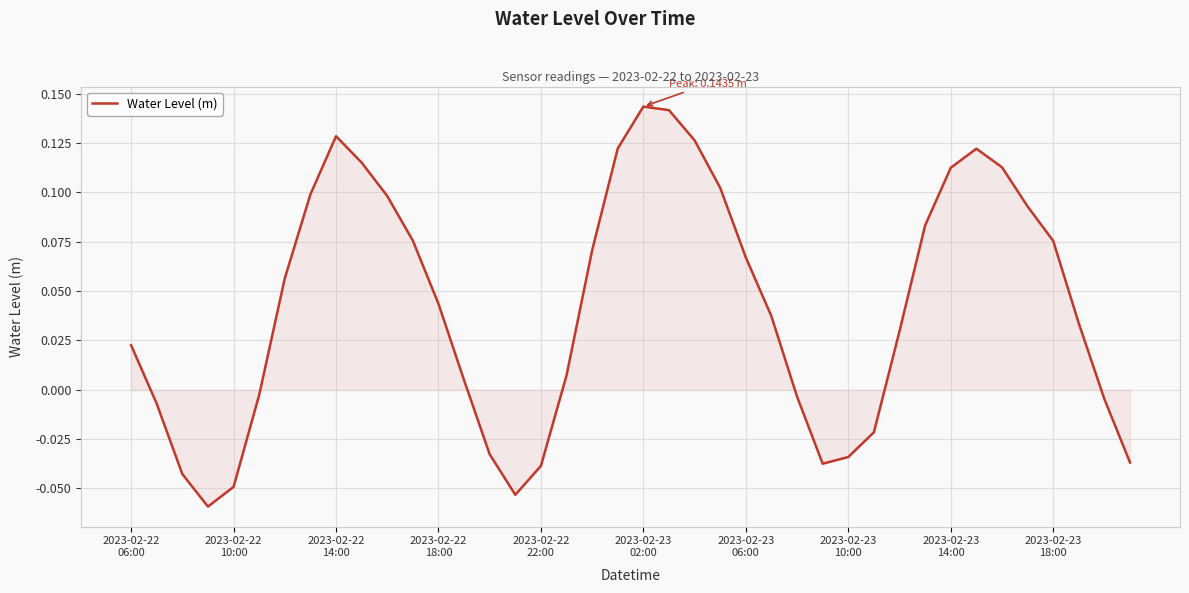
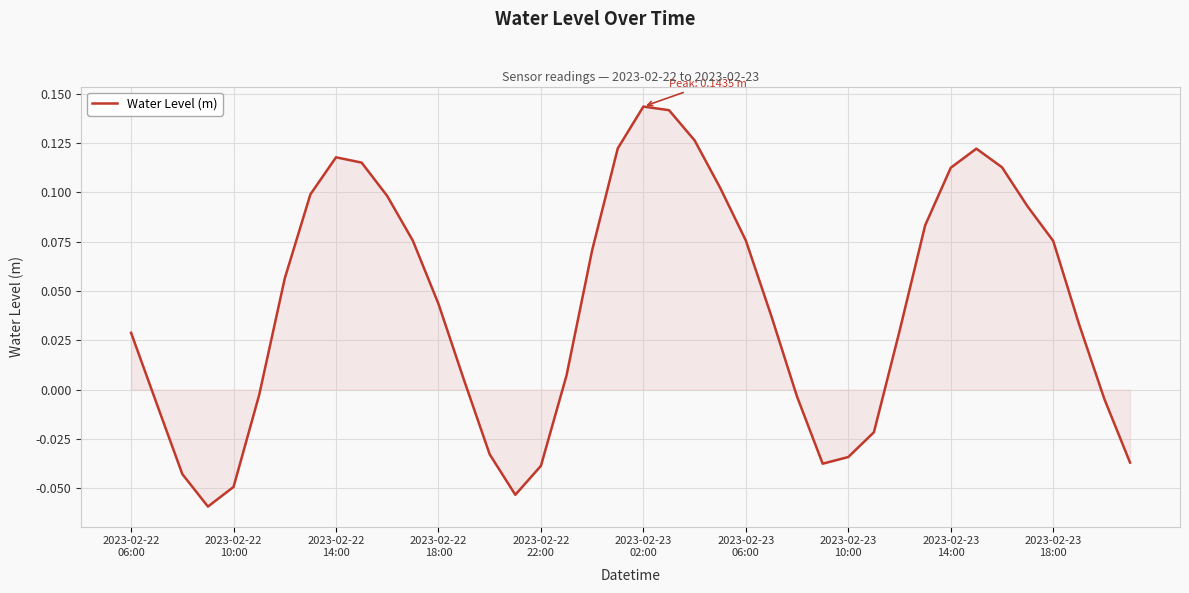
Water Level (m), 2023-02-22 06:00: 0.023 -> 0.029
Water Level (m), 2023-02-22 14:00: 0.128 -> 0.118
Water Level (m), 2023-02-23 06:00: 0.067 -> 0.076
